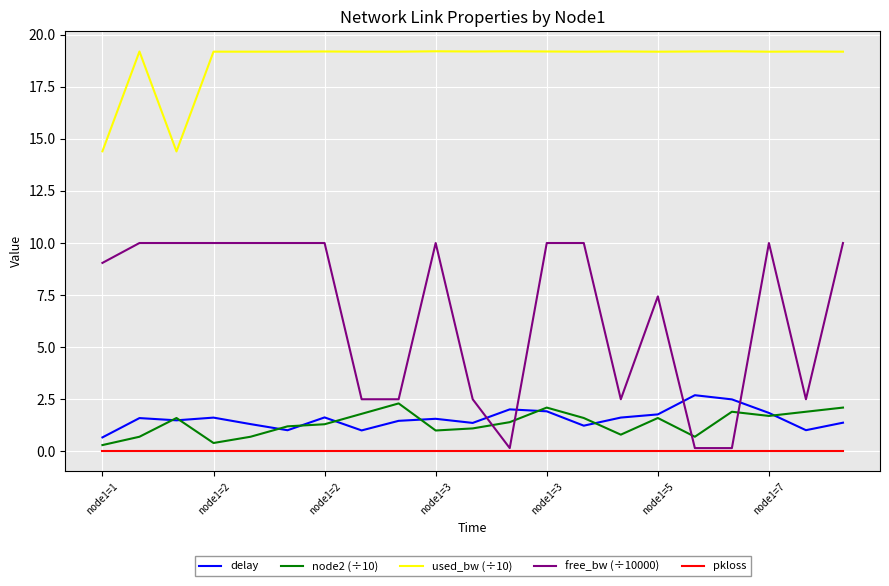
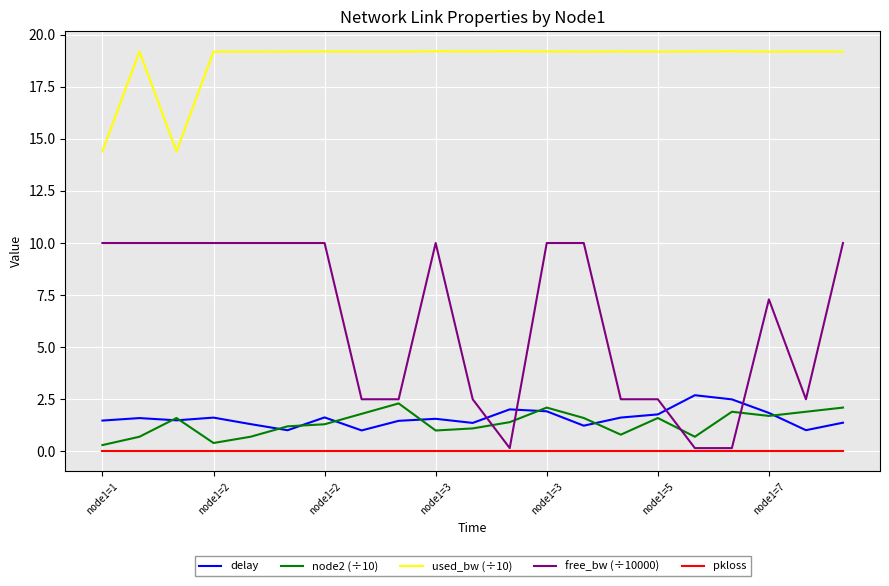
delay, node1=1: 0.7 -> 1.5
free_bw (÷10000), node1=1: 9.0 -> 10.0
free_bw (÷10000), node1=5: 7.4 -> 2.5
free_bw (÷10000), node1=7: 10.0 -> 7.3
